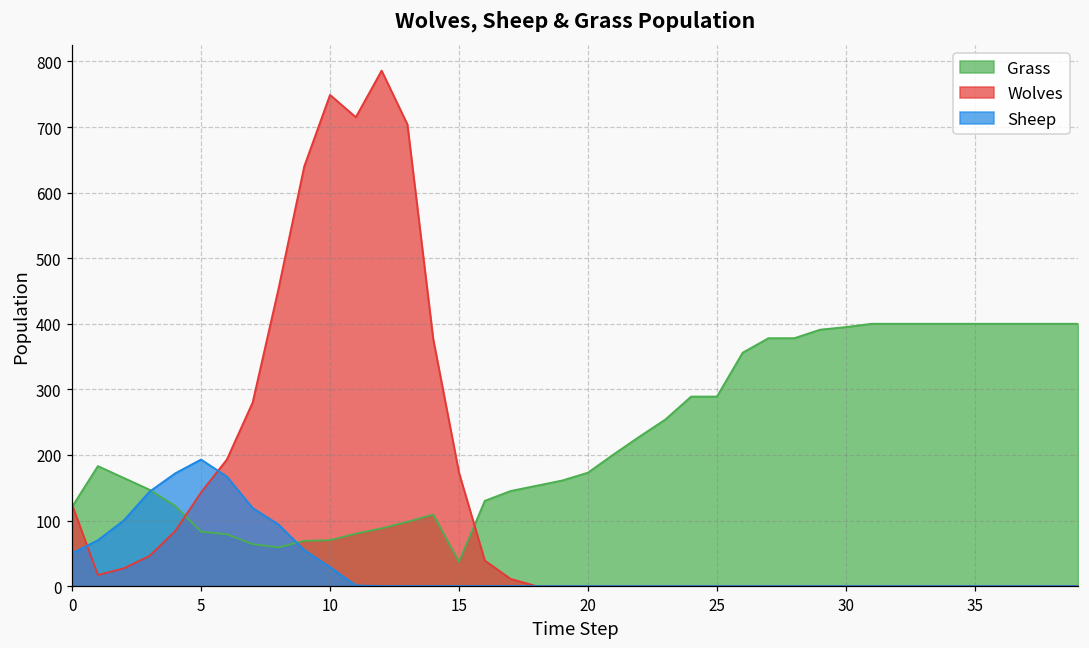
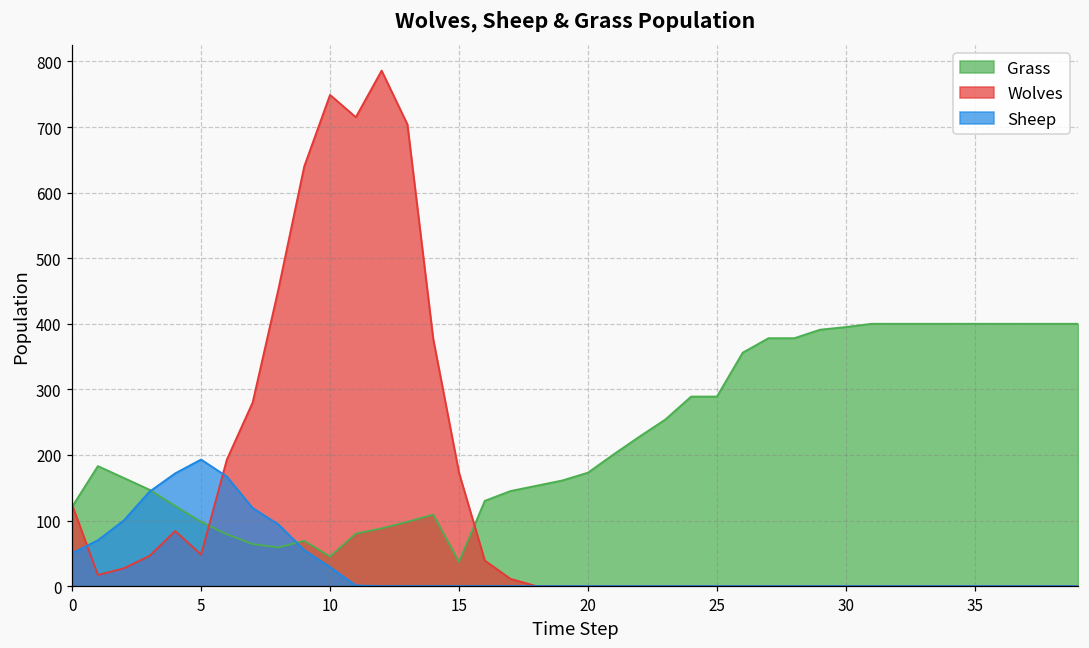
Grass, 5: 80 -> 100
Wolves, 5: 140 -> 50
Grass, 10: 70 -> 50
